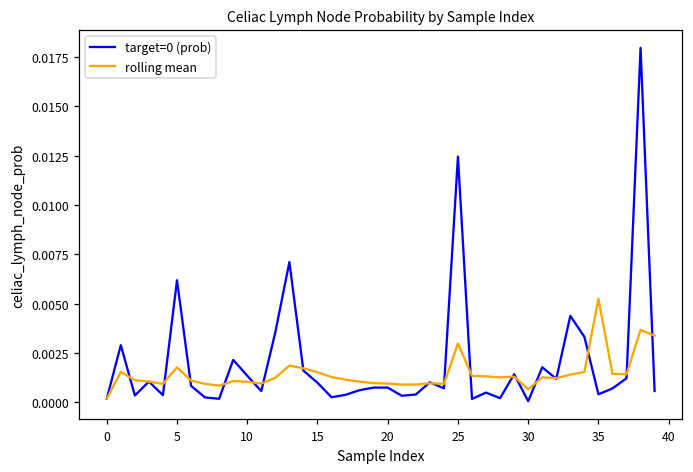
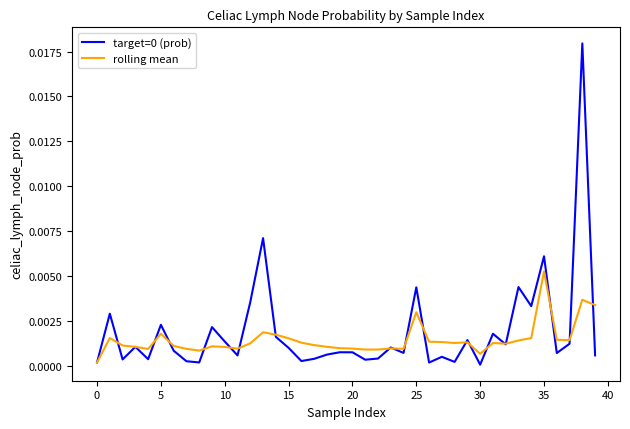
target=0 (prob), 5: 0.0062 -> 0.0023
target=0 (prob), 25: 0.0124 -> 0.0044
target=0 (prob), 35: 0.0004 -> 0.0061
